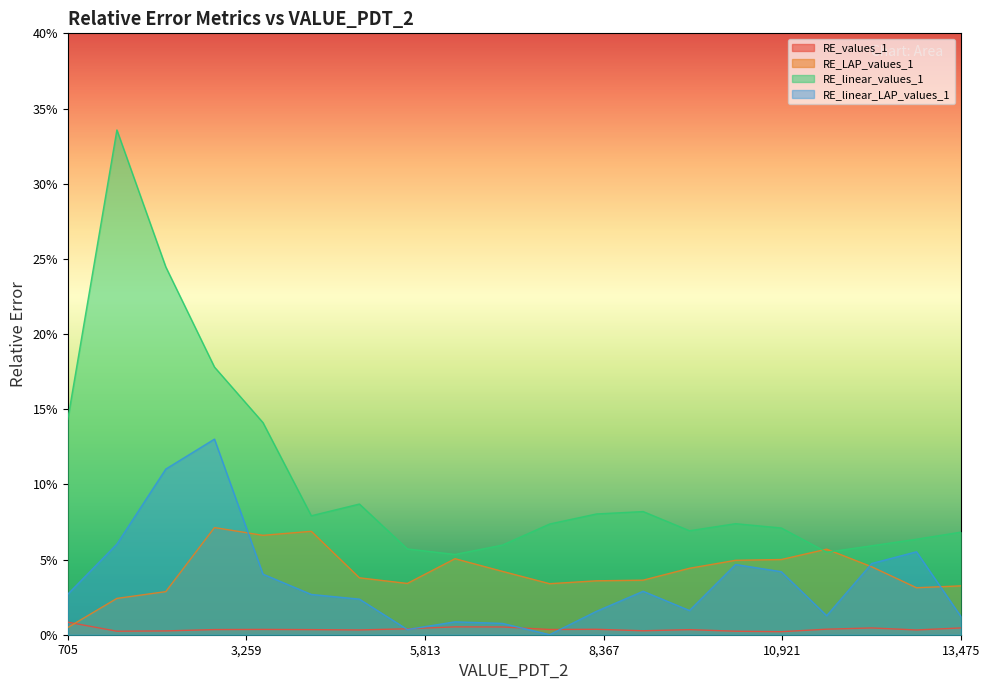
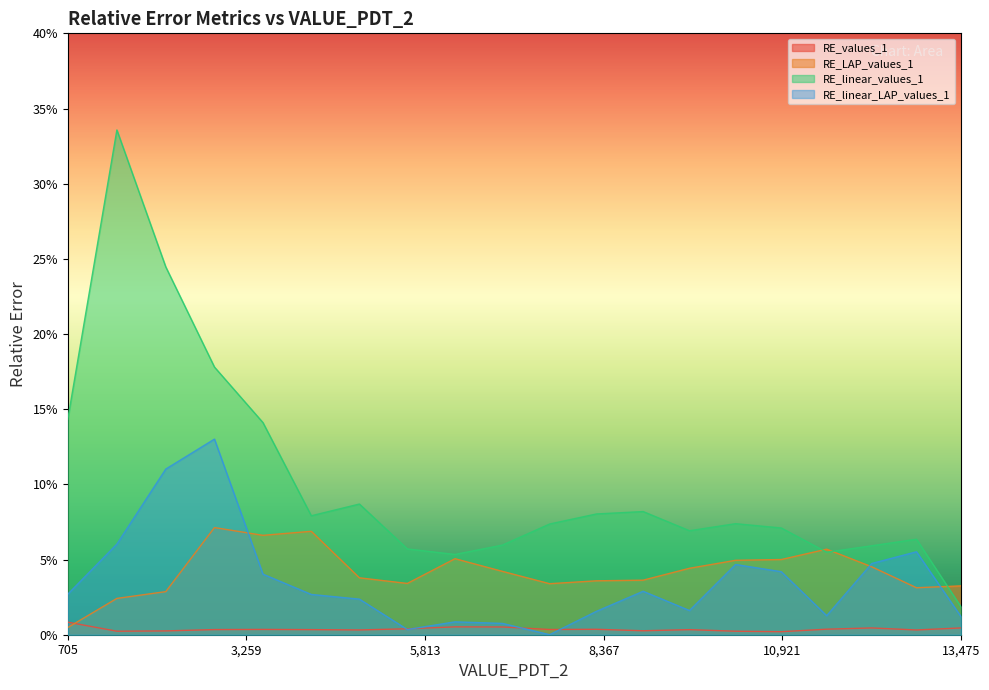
RE_linear_values_1, 13,475: 6.8% -> 1.9%
